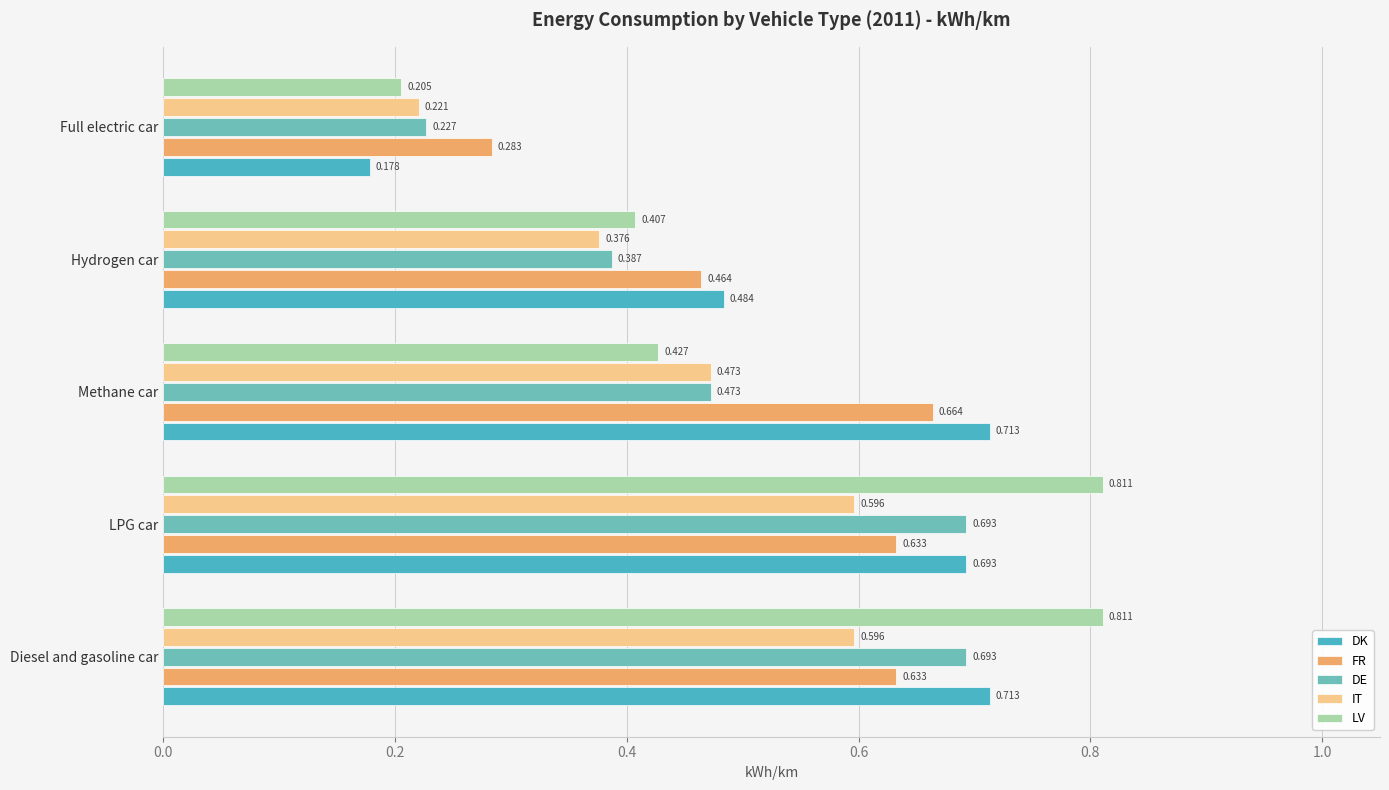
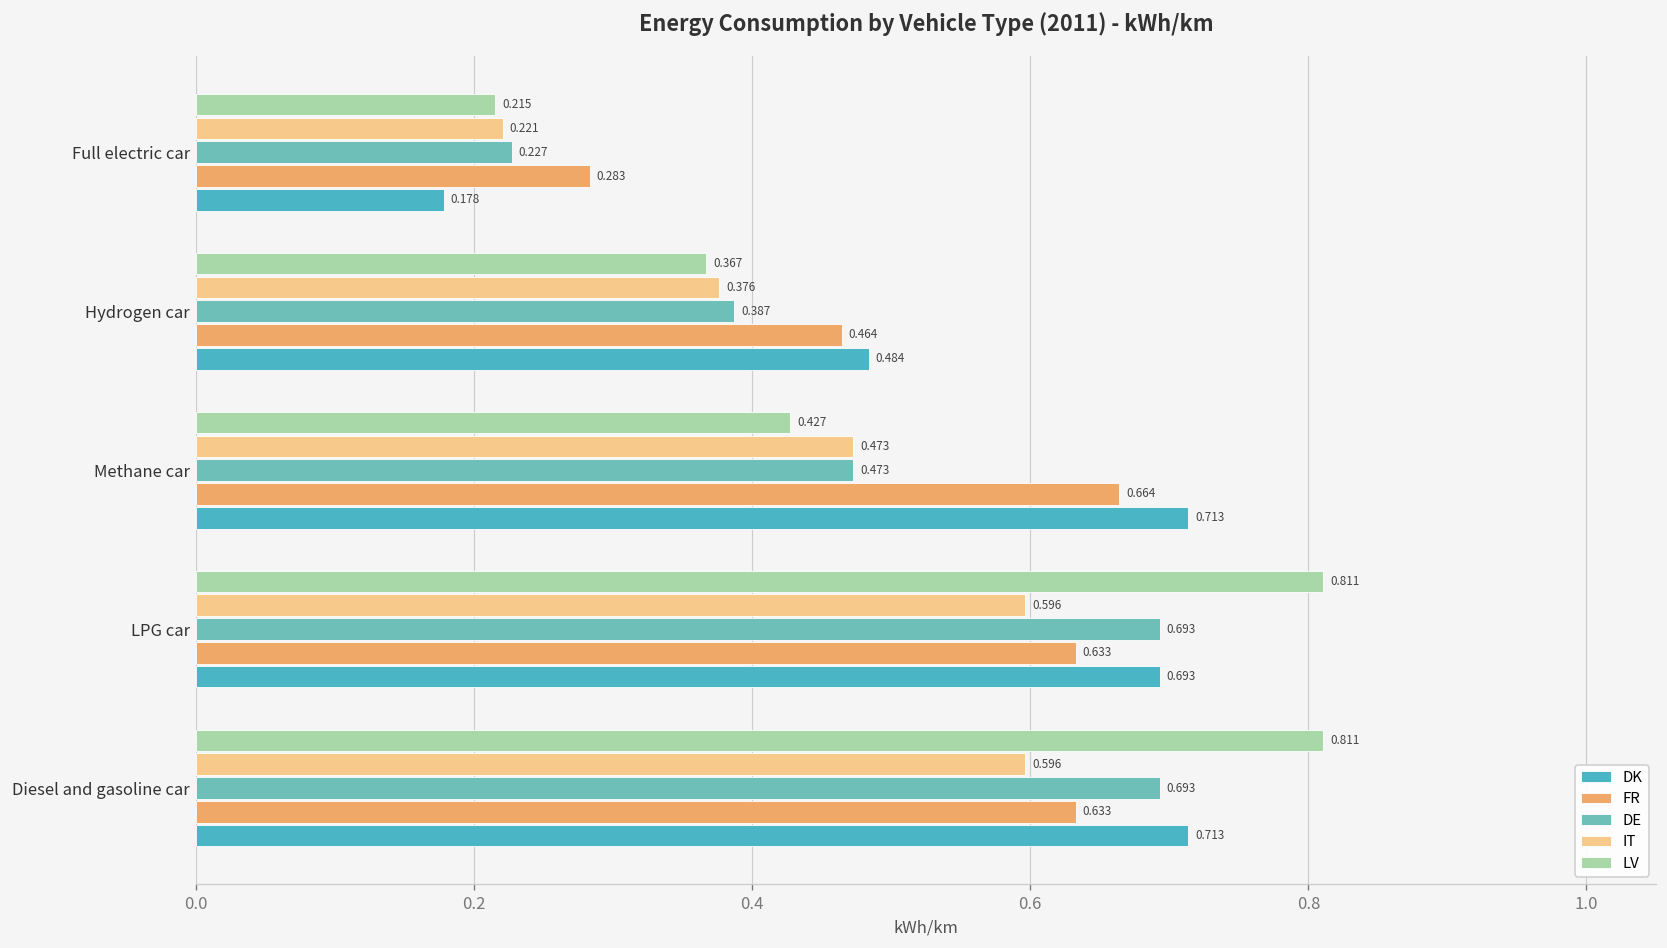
LV, Full electric car: 0.205 -> 0.215
LV, Hydrogen car: 0.407 -> 0.367
